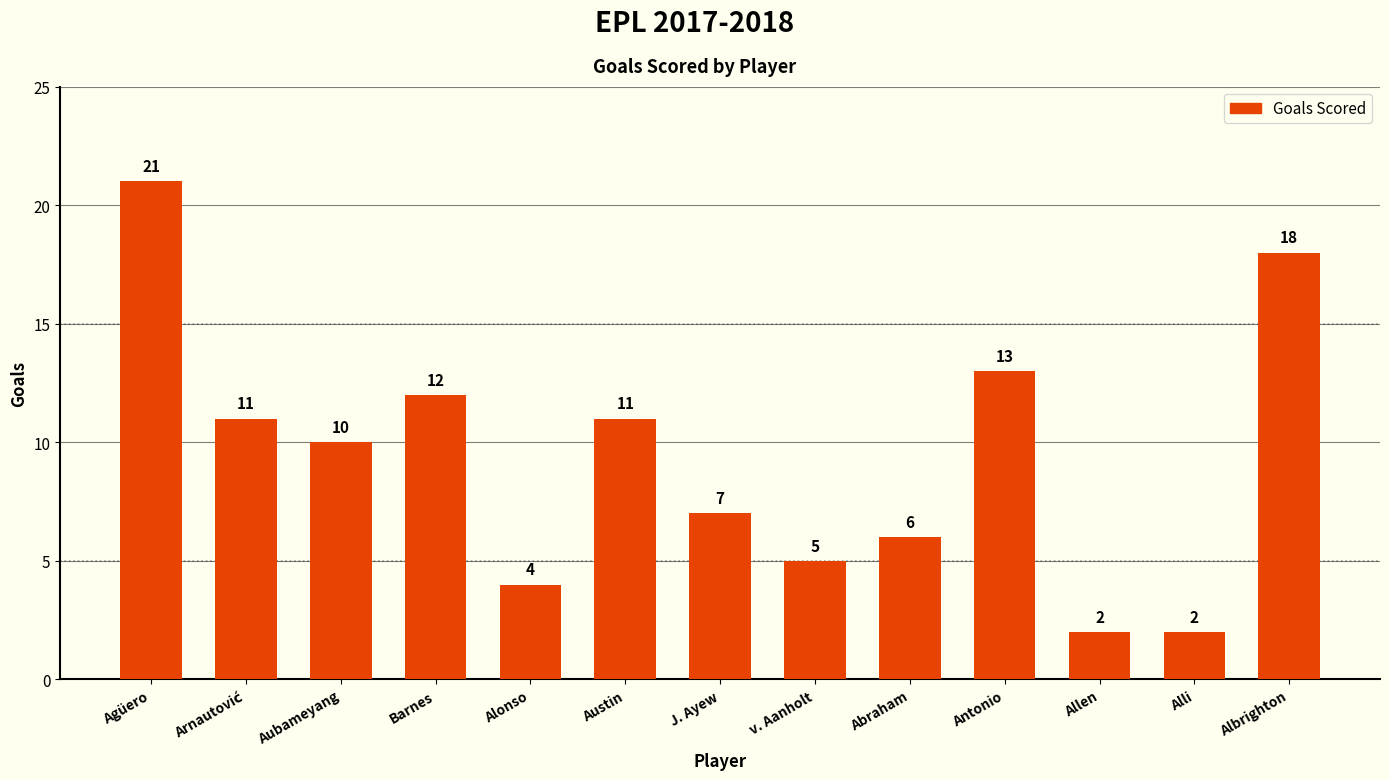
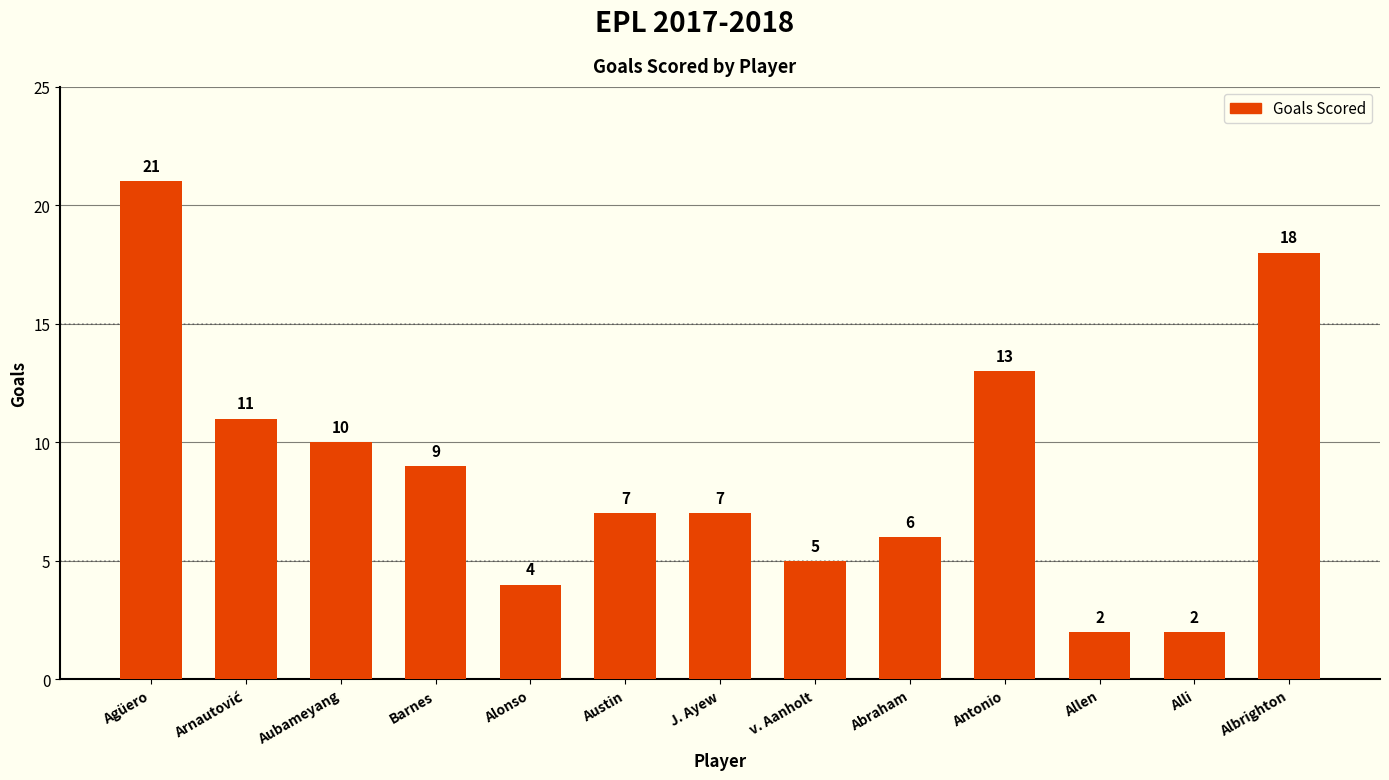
Barnes: 12 -> 9
Austin: 11 -> 7
